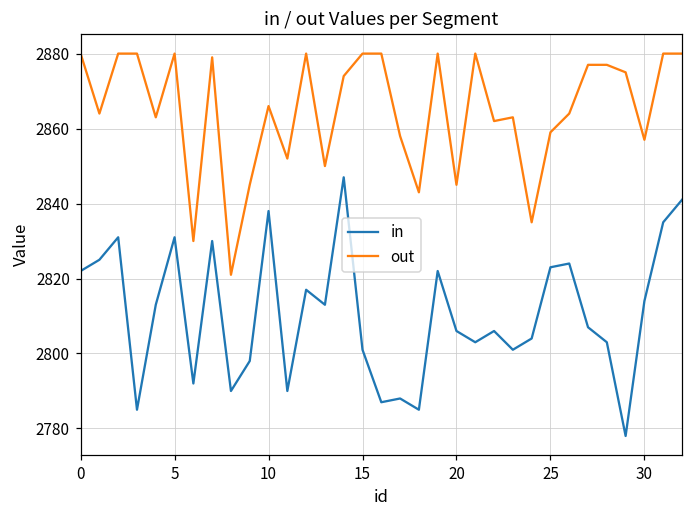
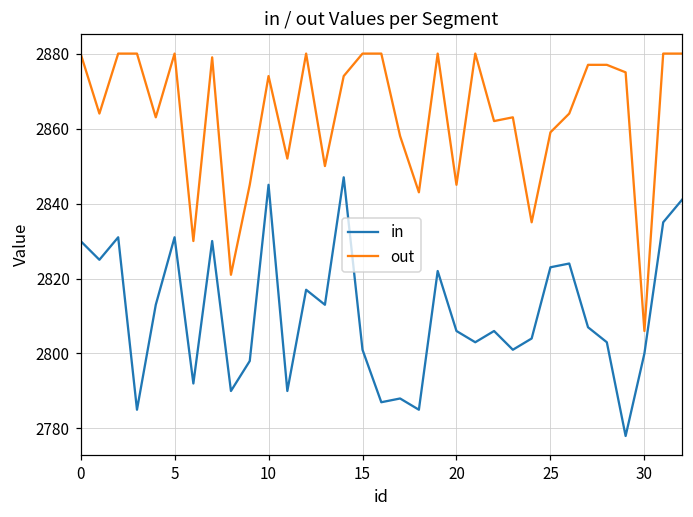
in, 0: 2822 -> 2830
in, 10: 2838 -> 2845
out, 10: 2866 -> 2874
in, 30: 2814 -> 2800
out, 30: 2857 -> 2806
